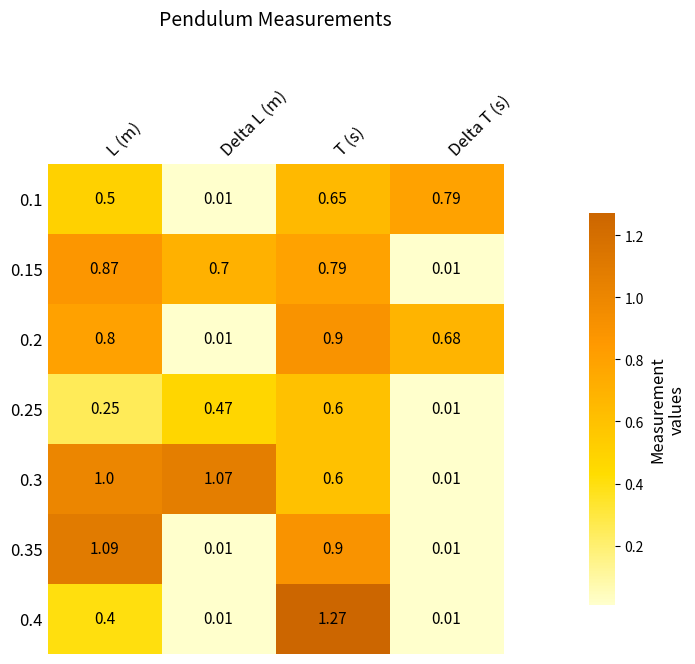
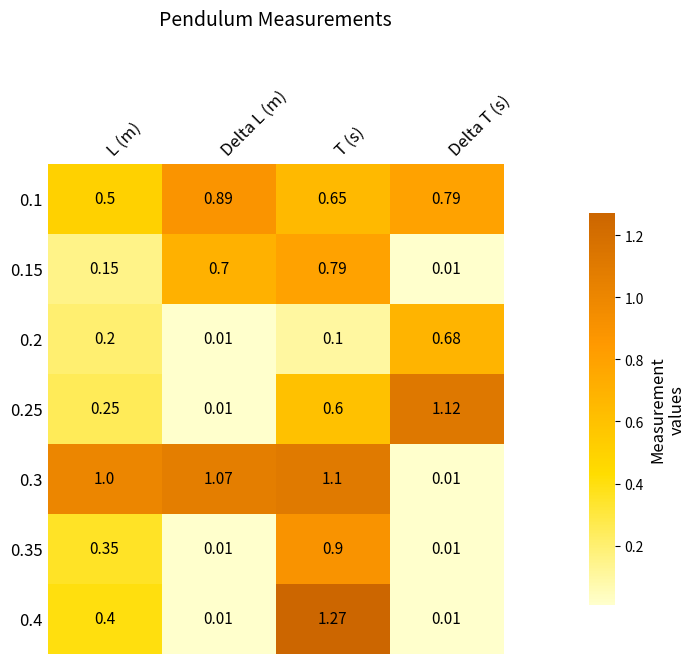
0.1, Delta L (m): 0.01 -> 0.89
0.15, L (m): 0.87 -> 0.15
0.2, L (m): 0.8 -> 0.2
0.2, T (s): 0.9 -> 0.1
0.25, Delta L (m): 0.47 -> 0.01
0.25, Delta T (s): 0.01 -> 1.12
0.3, T (s): 0.6 -> 1.1
0.35, L (m): 1.09 -> 0.35
